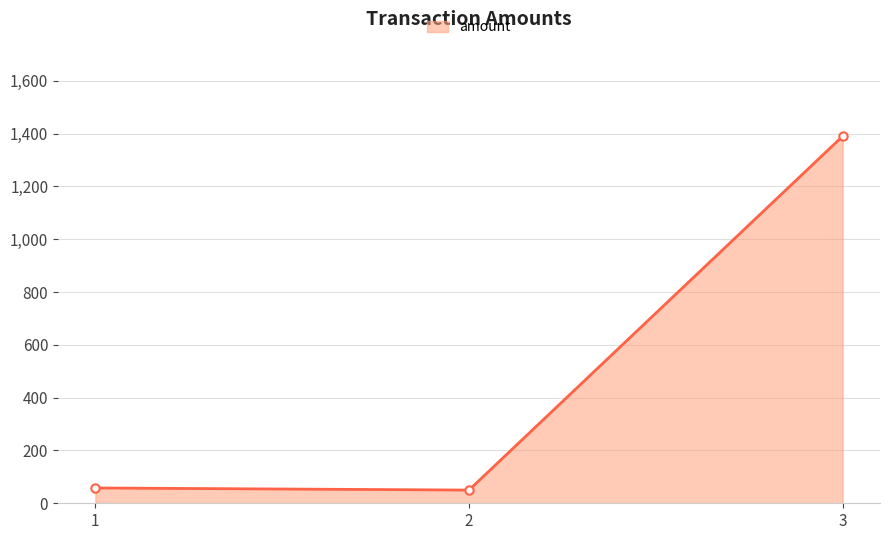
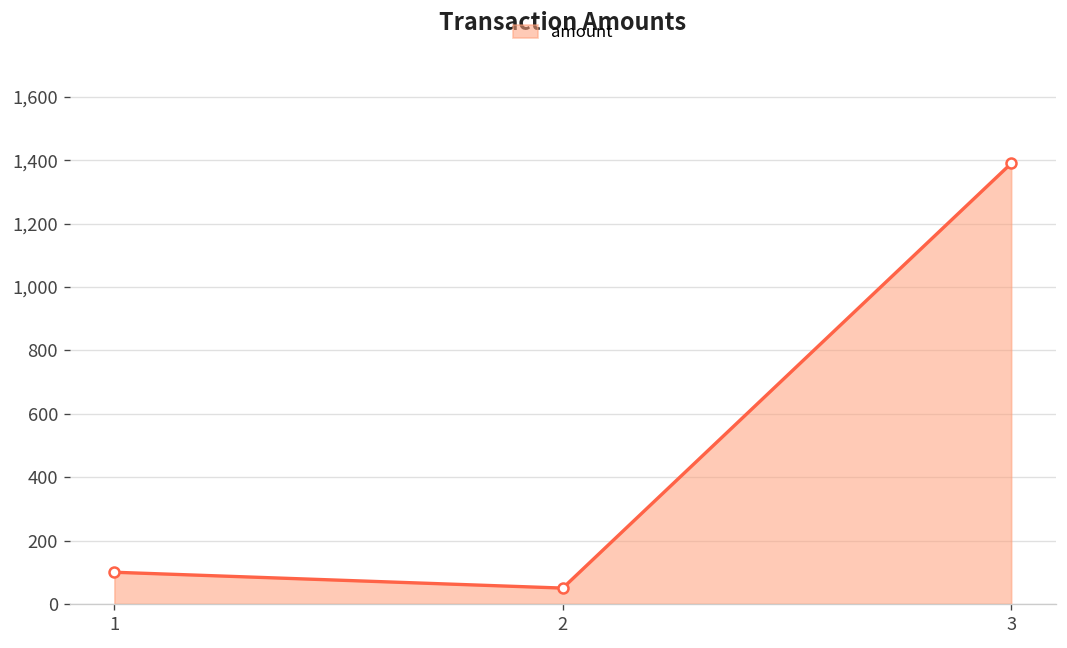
1: 60 -> 100
